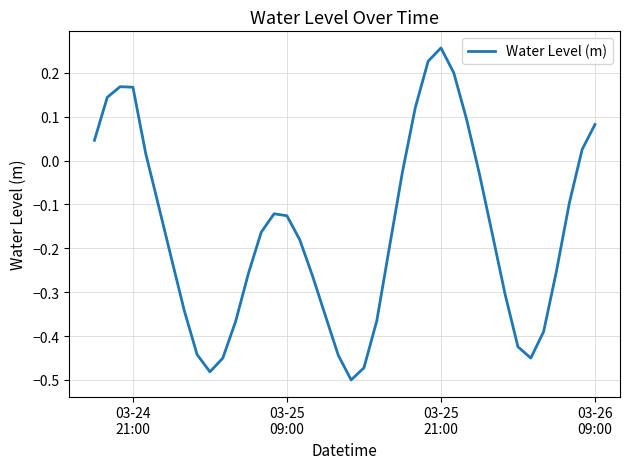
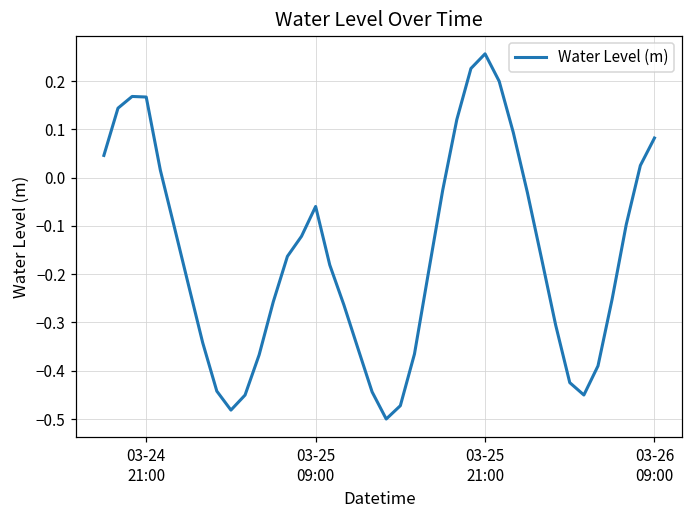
03-25 09:00: -0.13 -> -0.06
